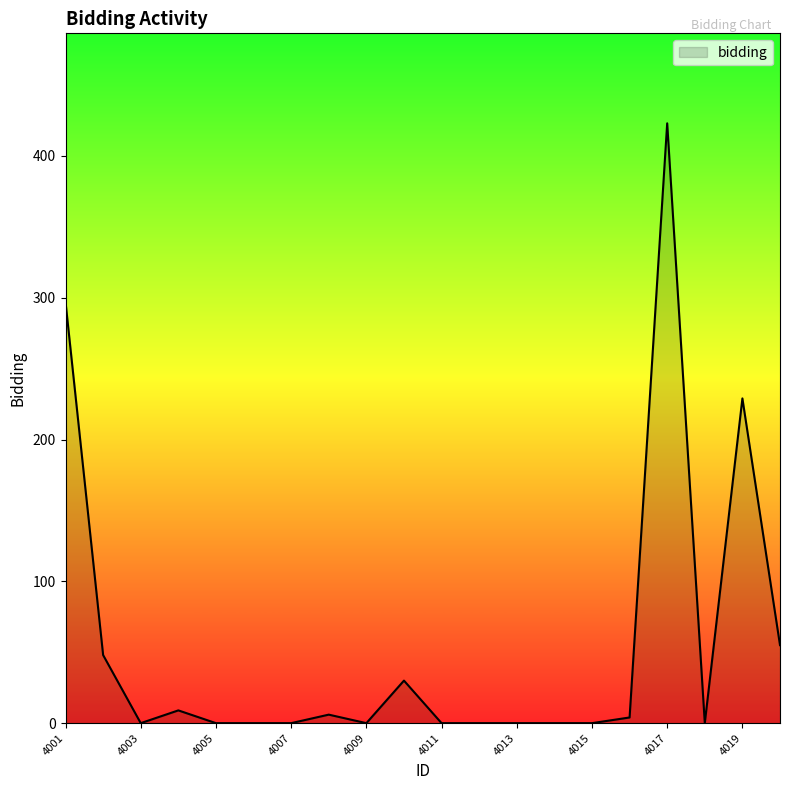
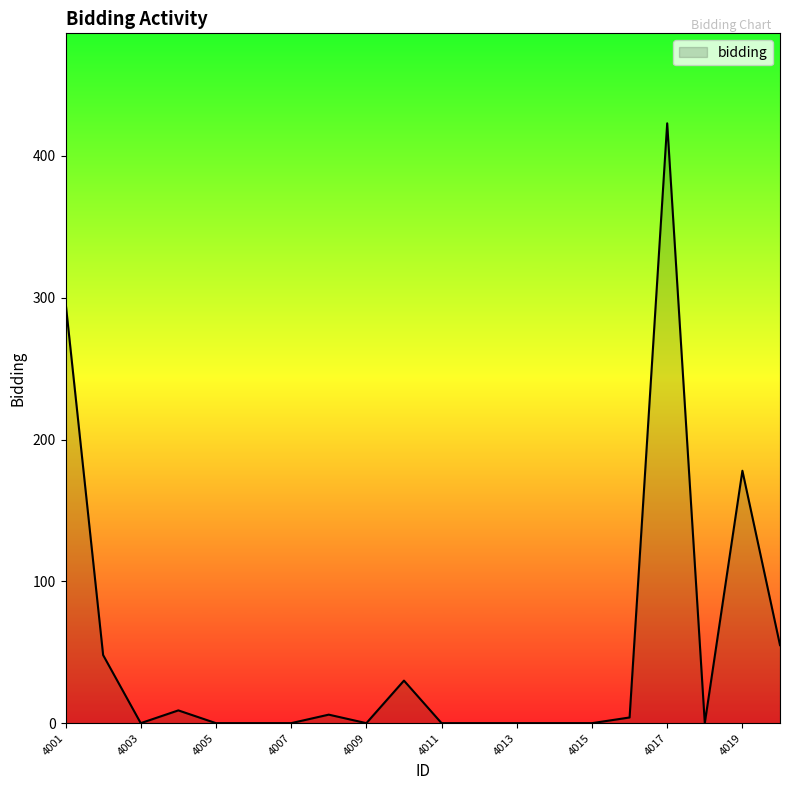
4019: 229 -> 178
